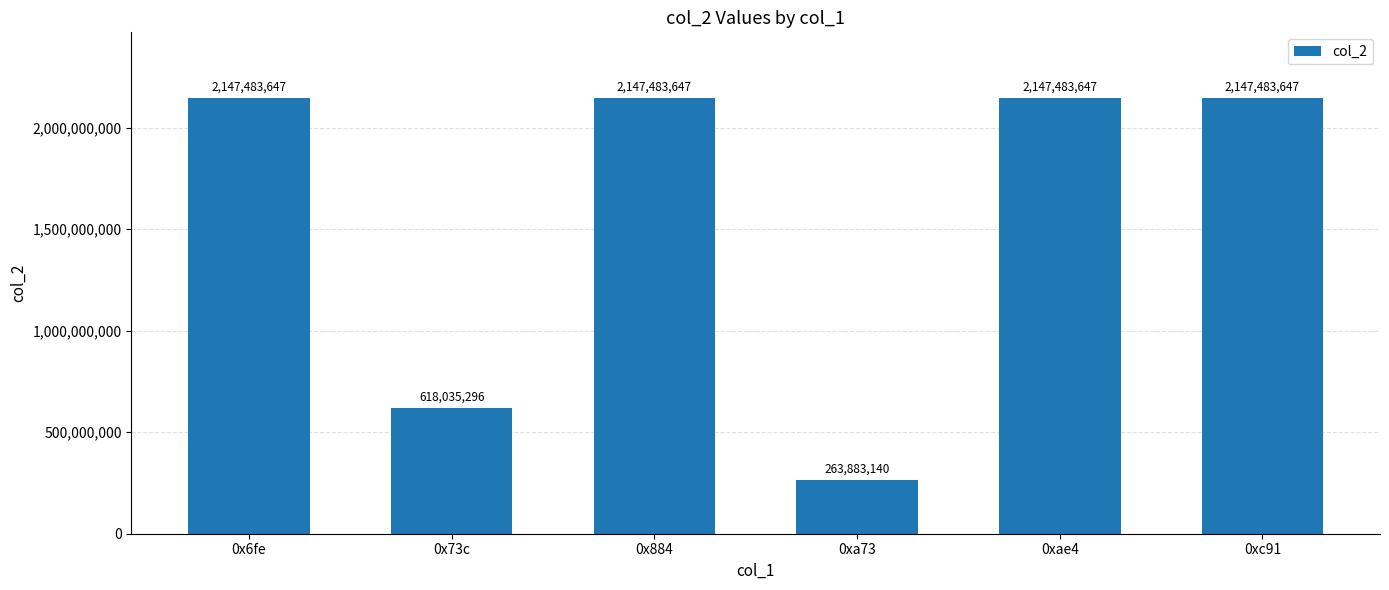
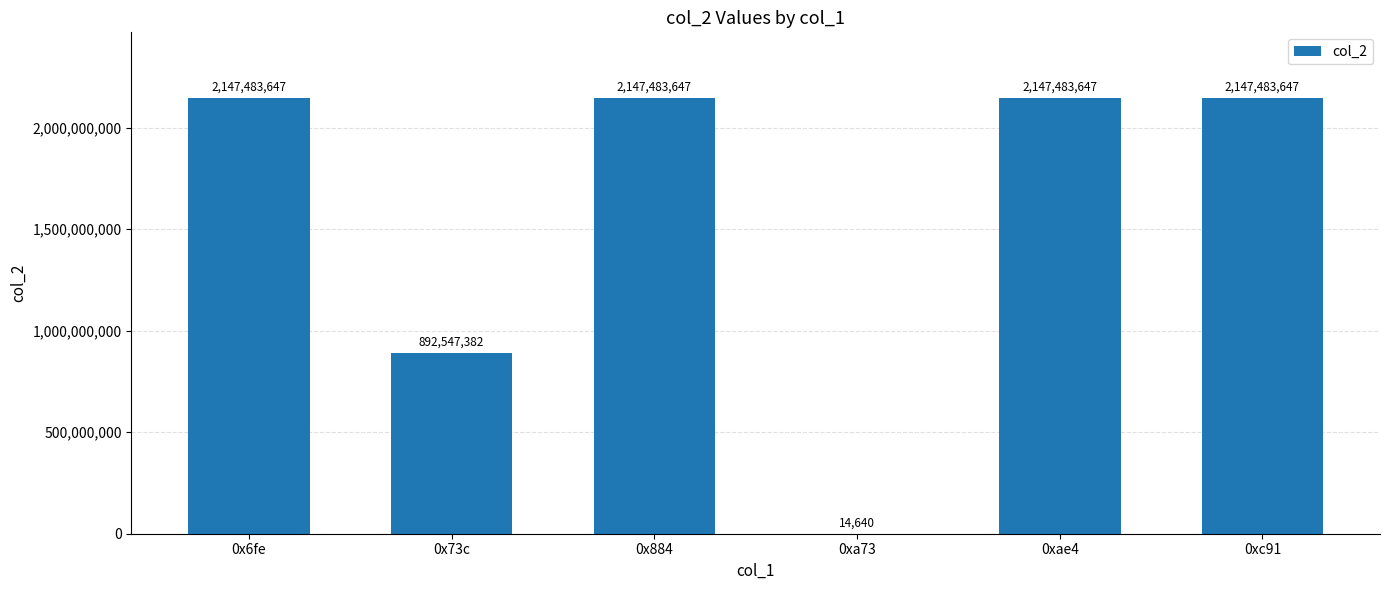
0x73c: 618,035,296 -> 892,547,382
0xa73: 263,883,140 -> 14,640
